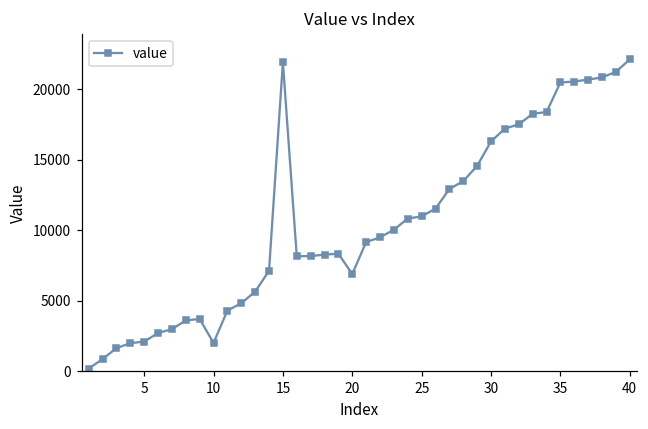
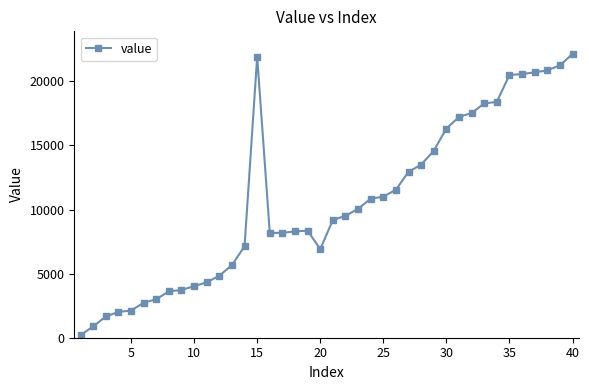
10: 2000 -> 4000
